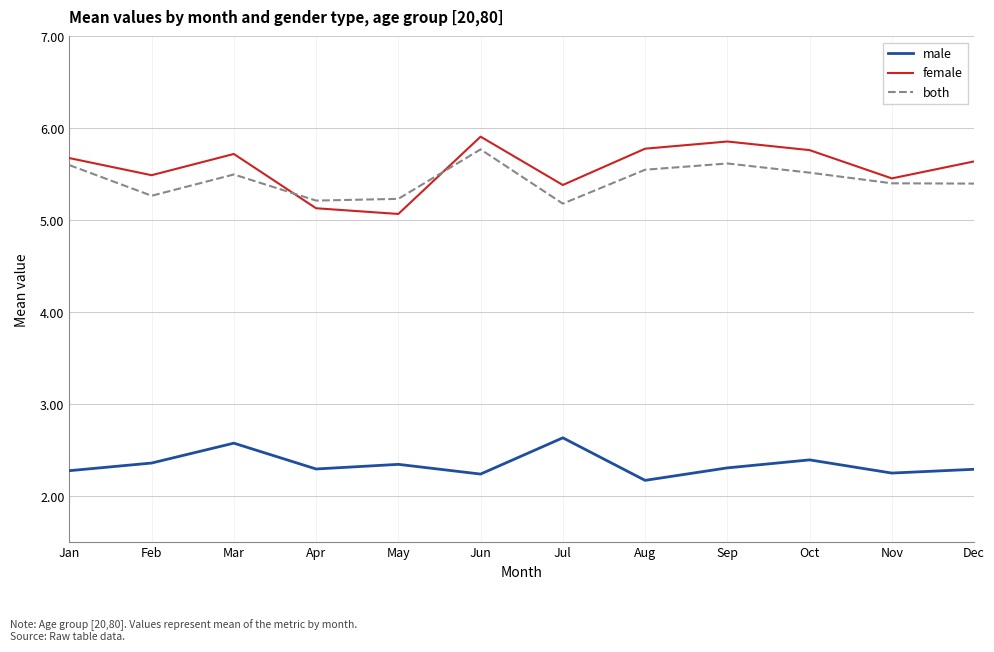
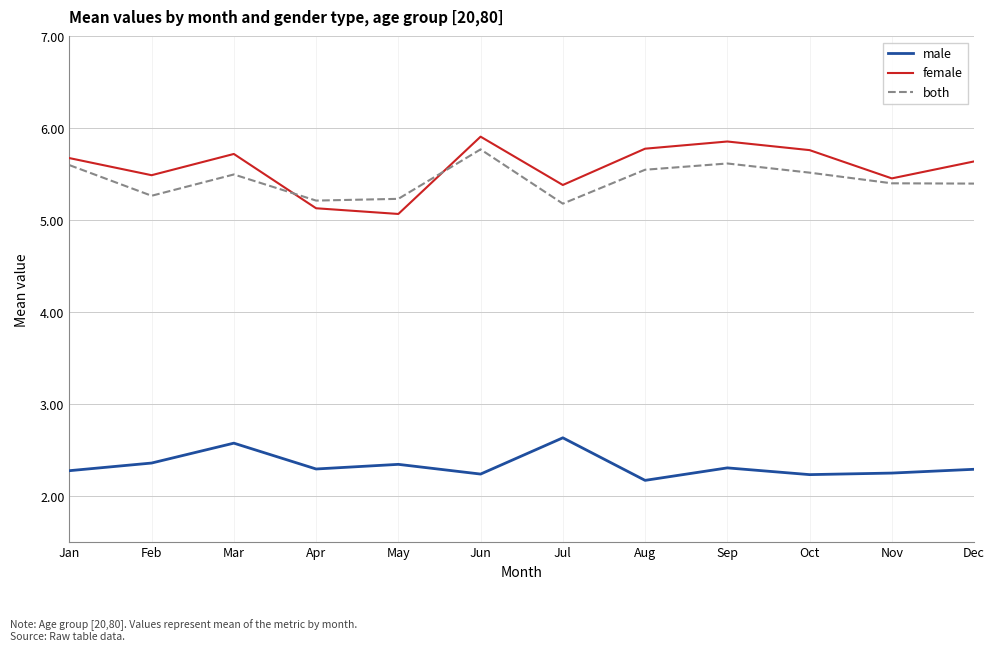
male, Oct: 2.4 -> 2.2
